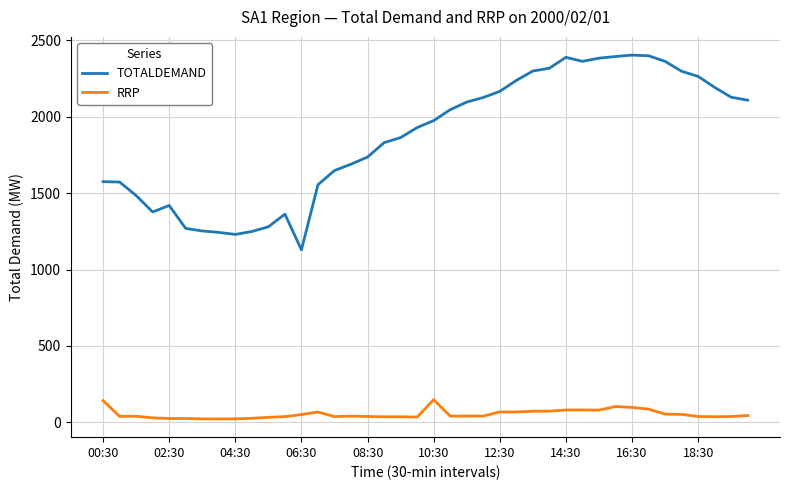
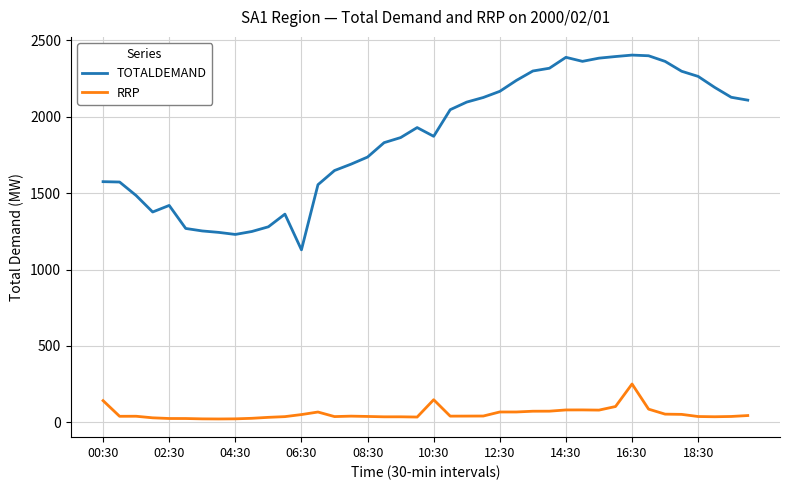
TOTALDEMAND, 10:30: 1970 -> 1870
RRP, 16:30: 100 -> 250
